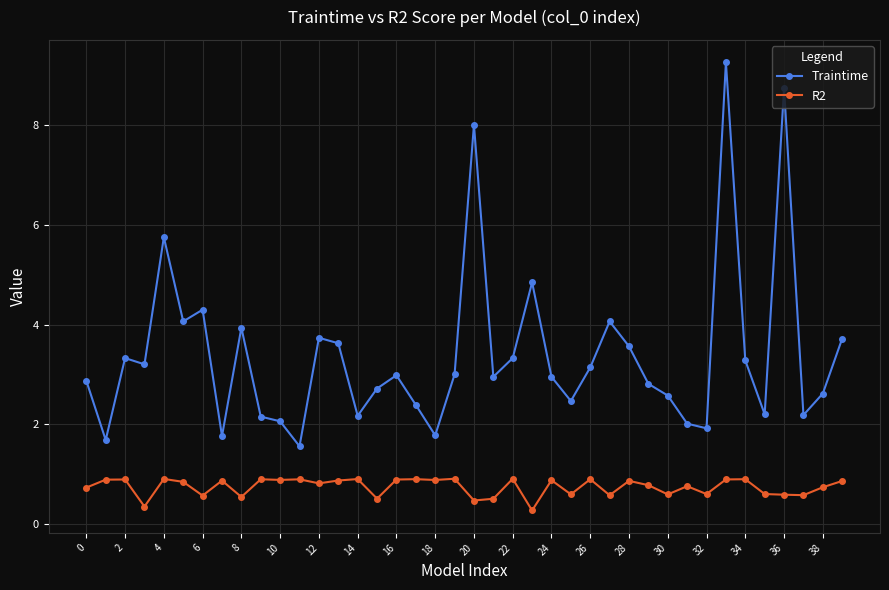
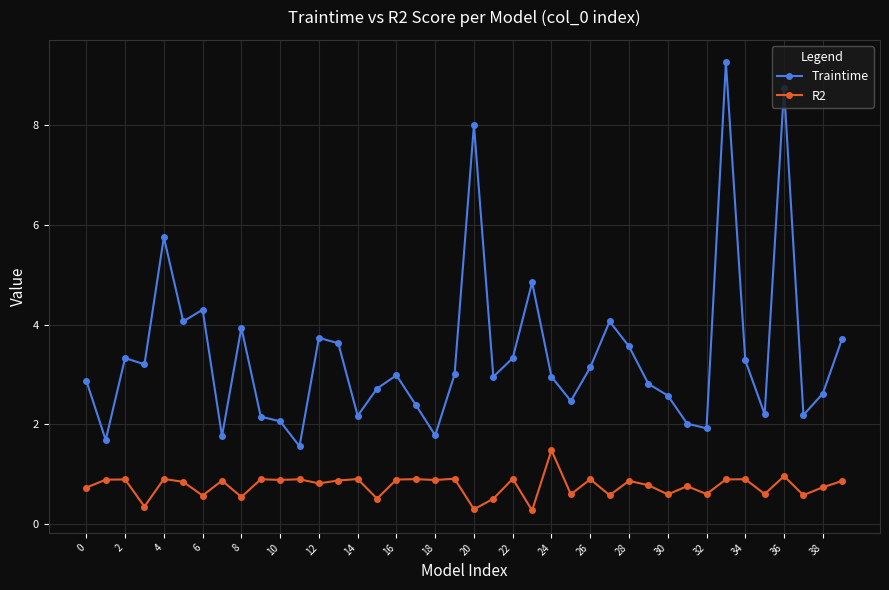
R2, 20: 0.5 -> 0.3
R2, 24: 0.9 -> 1.5
R2, 36: 0.6 -> 1.0
